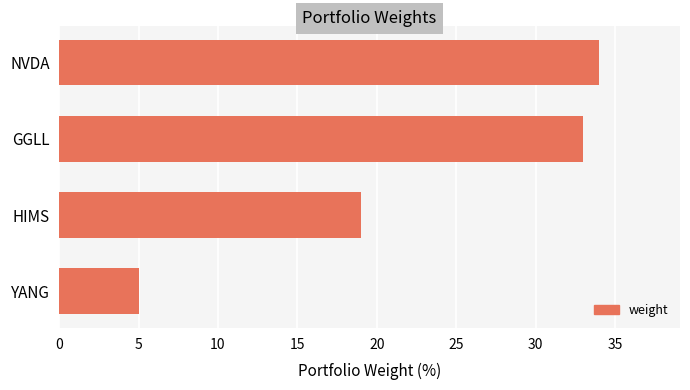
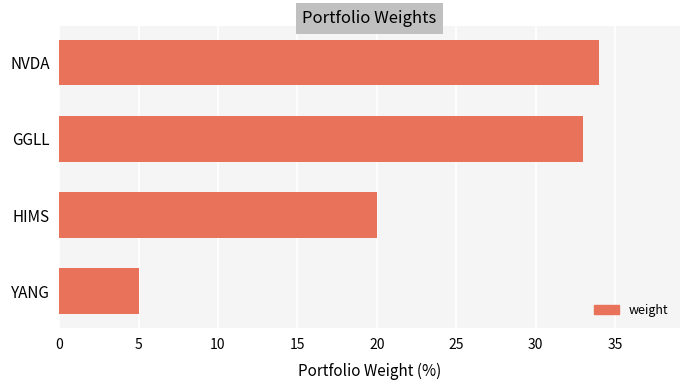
HIMS: 19 -> 20
